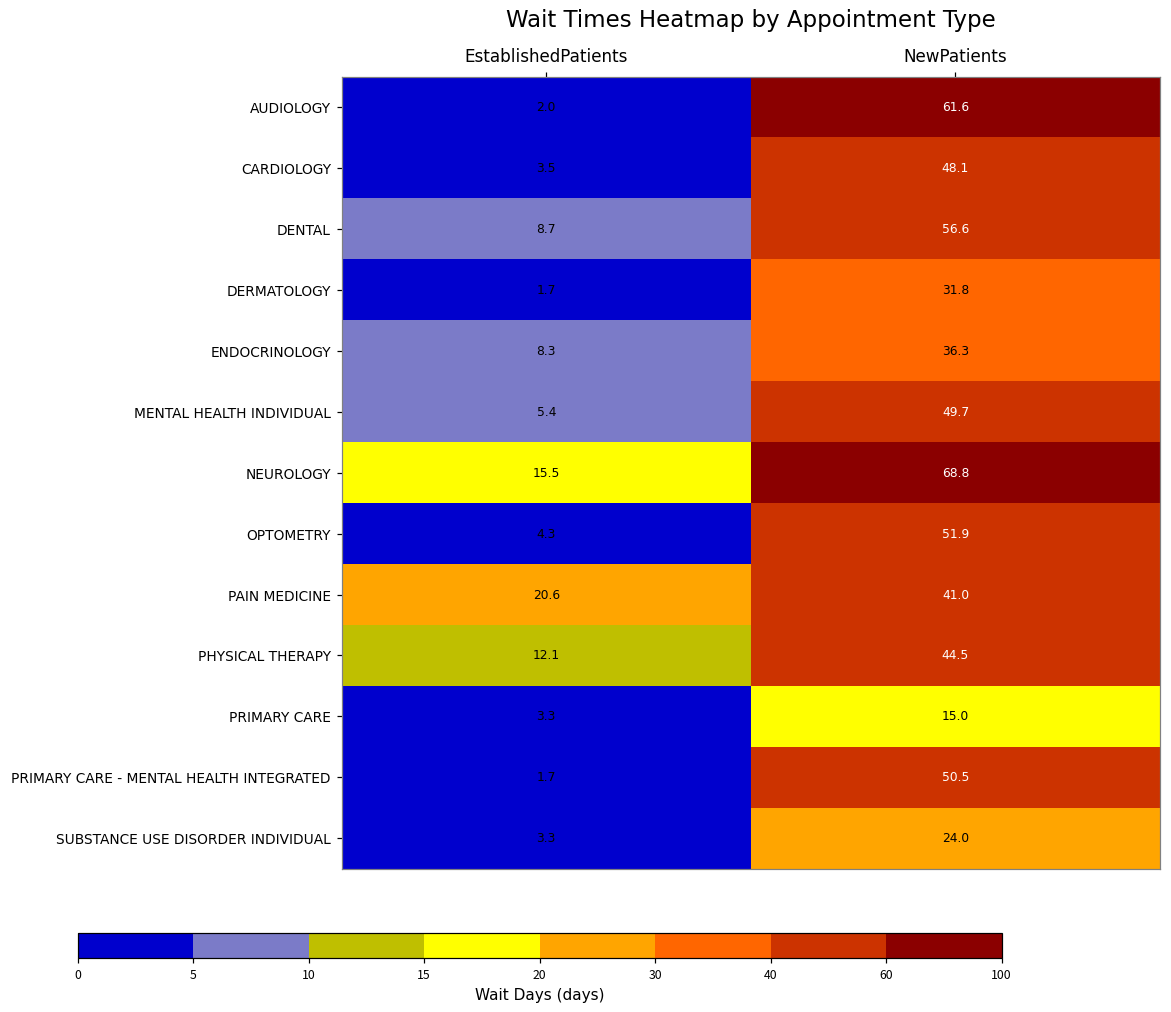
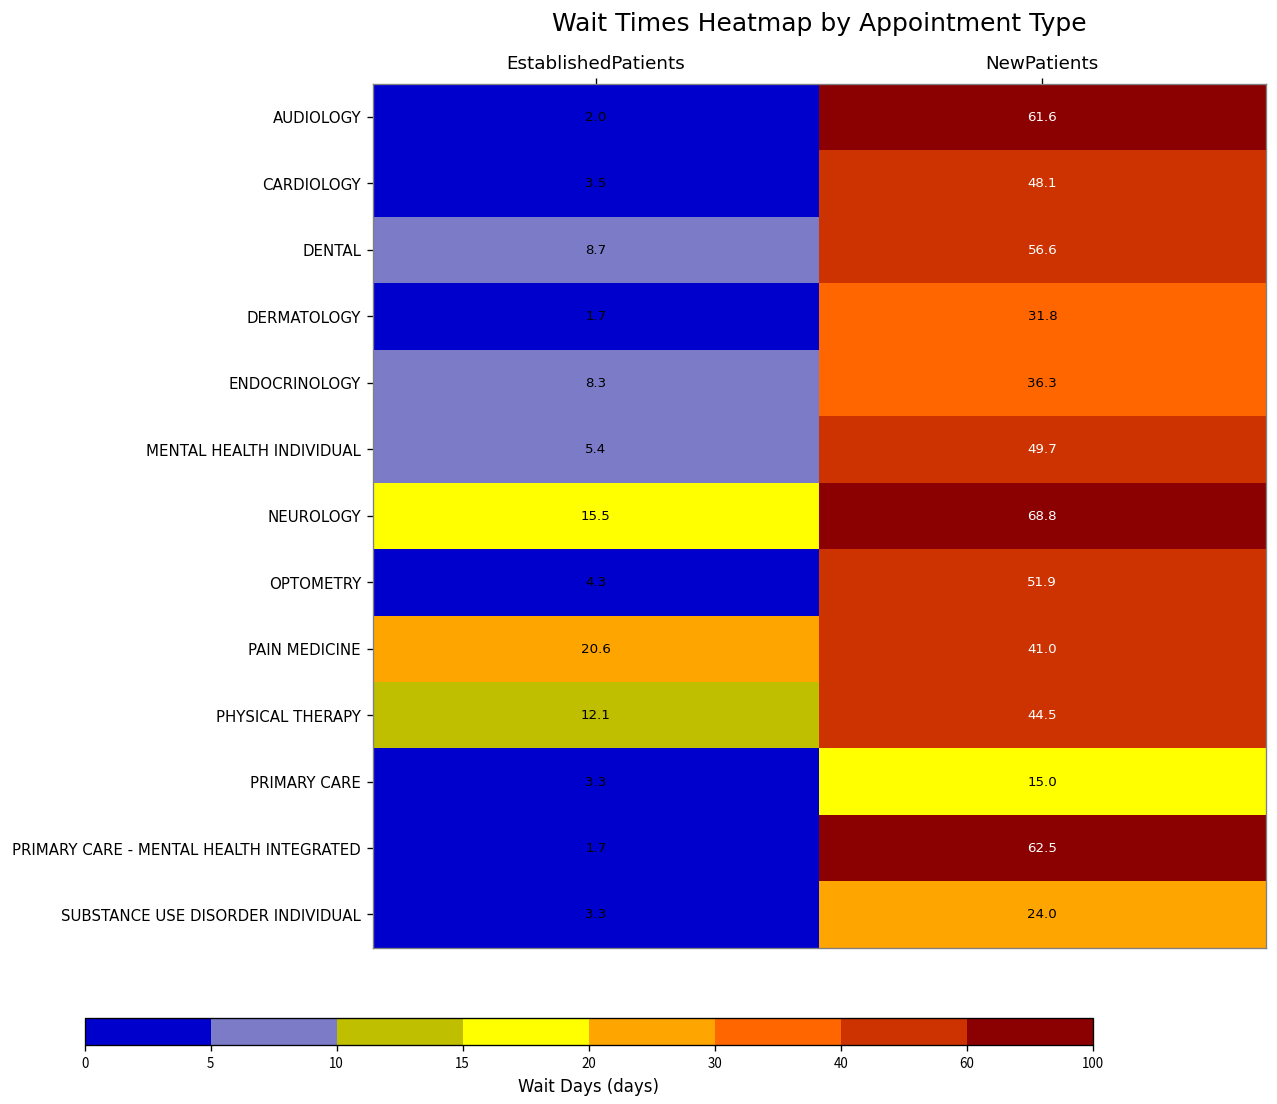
Wait Times Heatmap by Appointment Type, PRIMARY CARE - MENTAL HEALTH INTEGRATED, NewPatients: 50.5 -> 62.5
